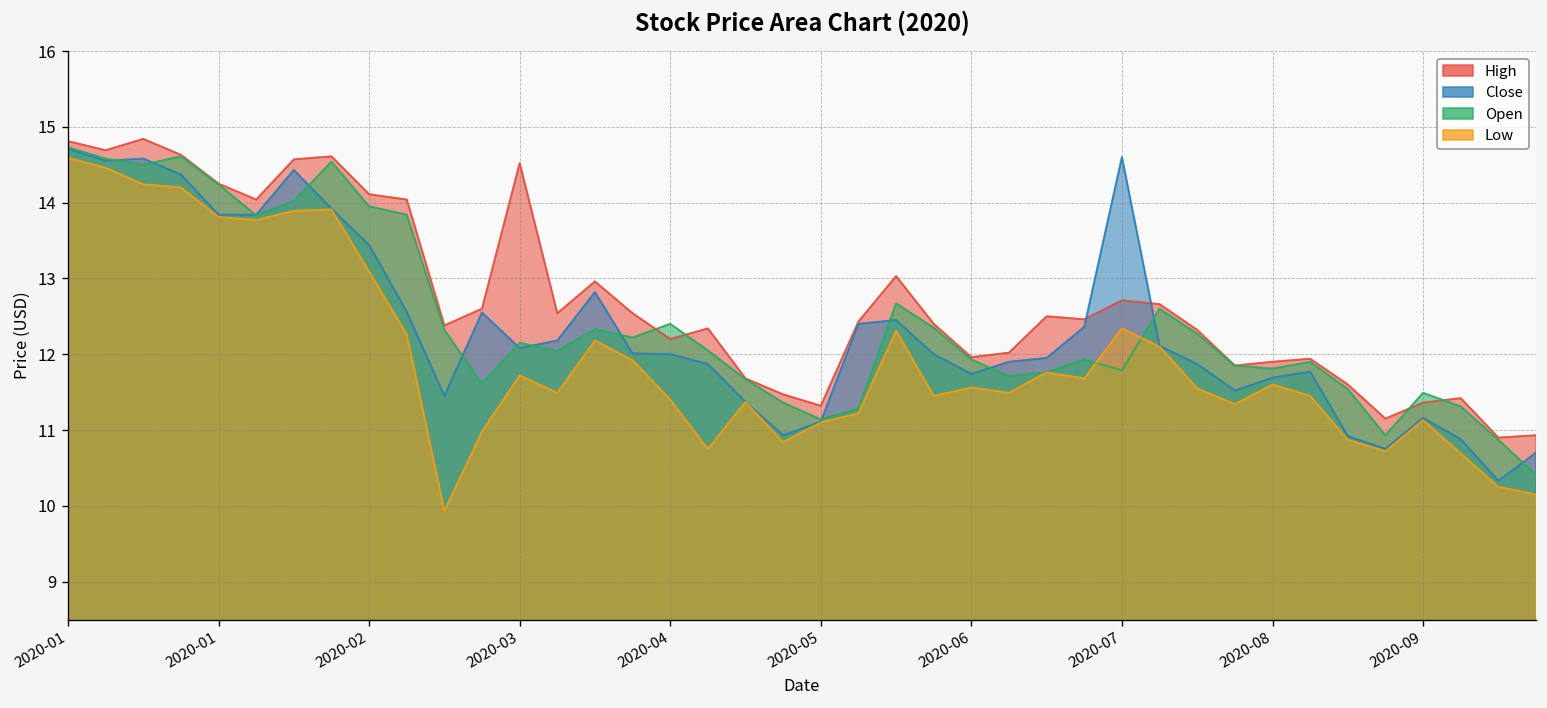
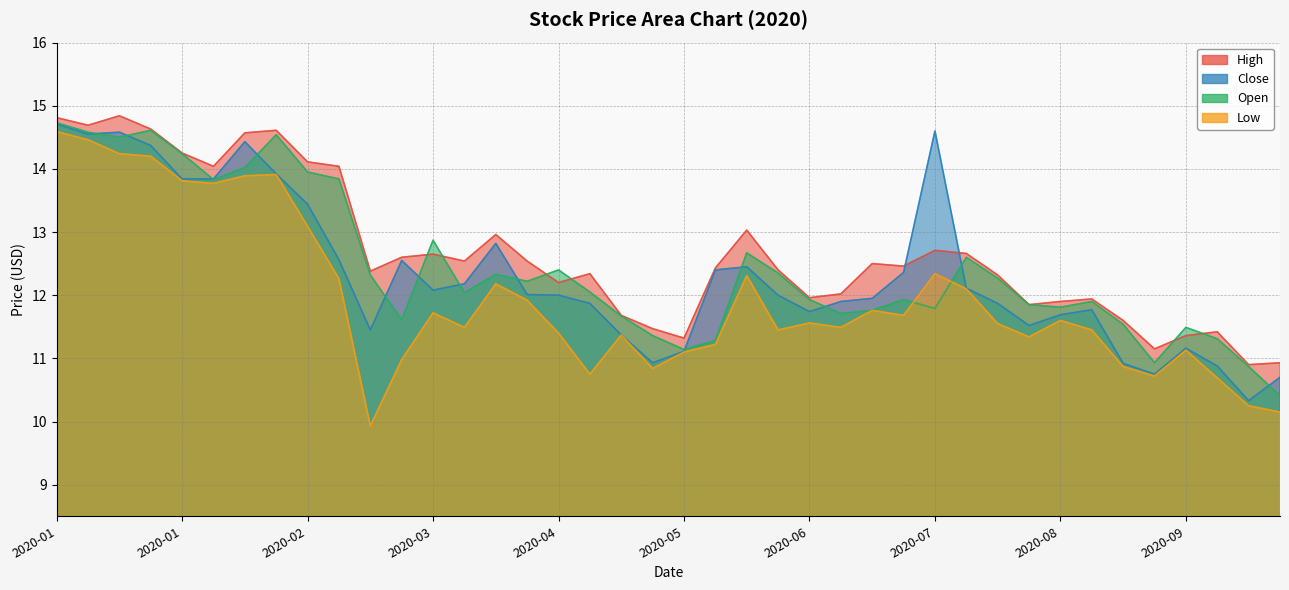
High, 2020-03: 14.5 -> 12.7
Open, 2020-03: 12.2 -> 12.9
